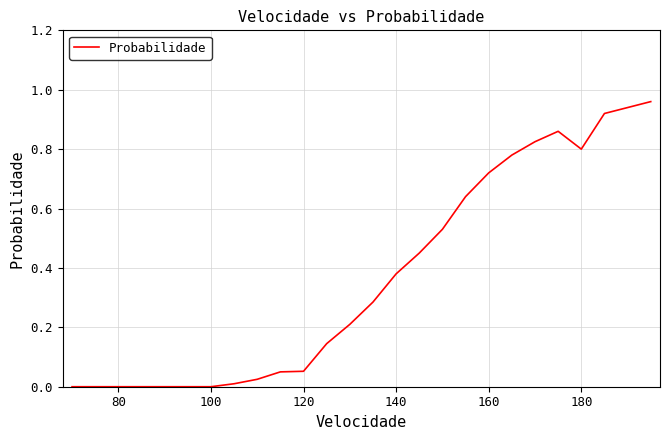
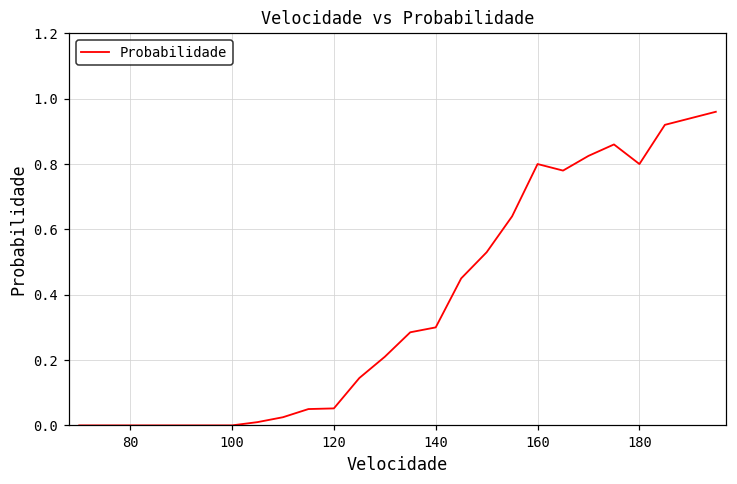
140: 0.38 -> 0.30
160: 0.72 -> 0.80
